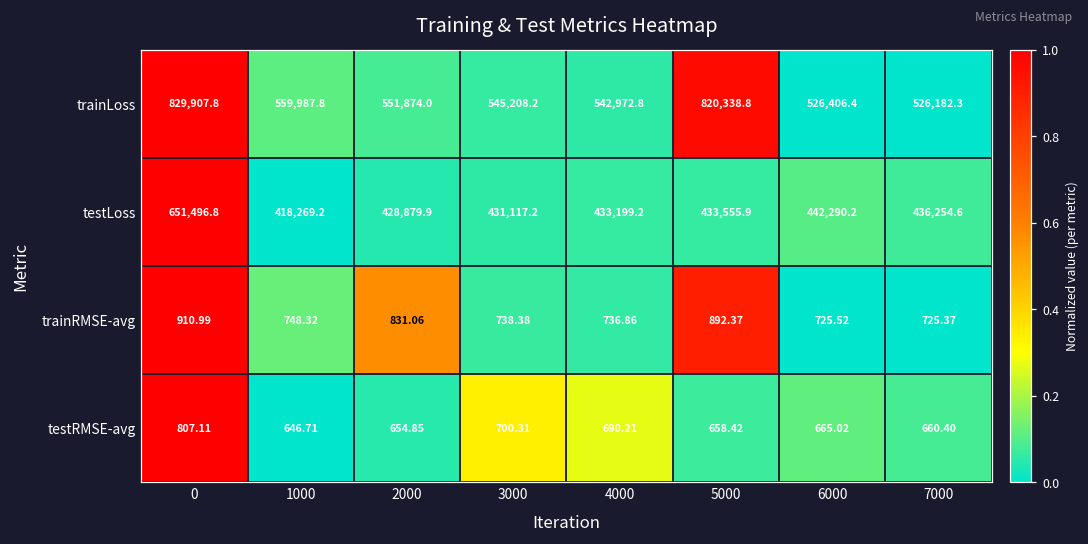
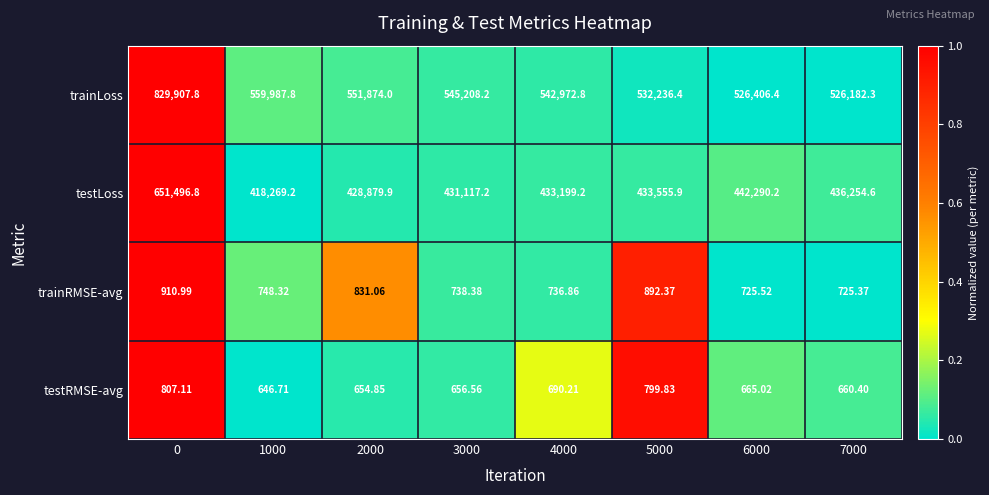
trainLoss, 5000: 820,338.8 -> 532,236.4
testRMSE-avg, 3000: 700.31 -> 656.56
testRMSE-avg, 5000: 658.42 -> 799.83
